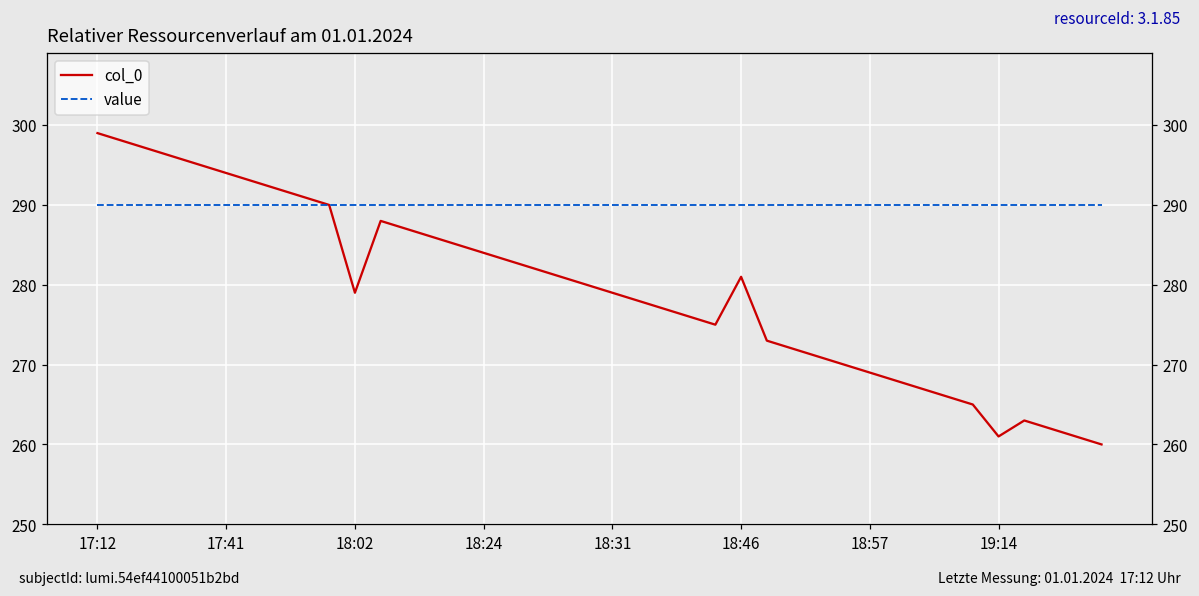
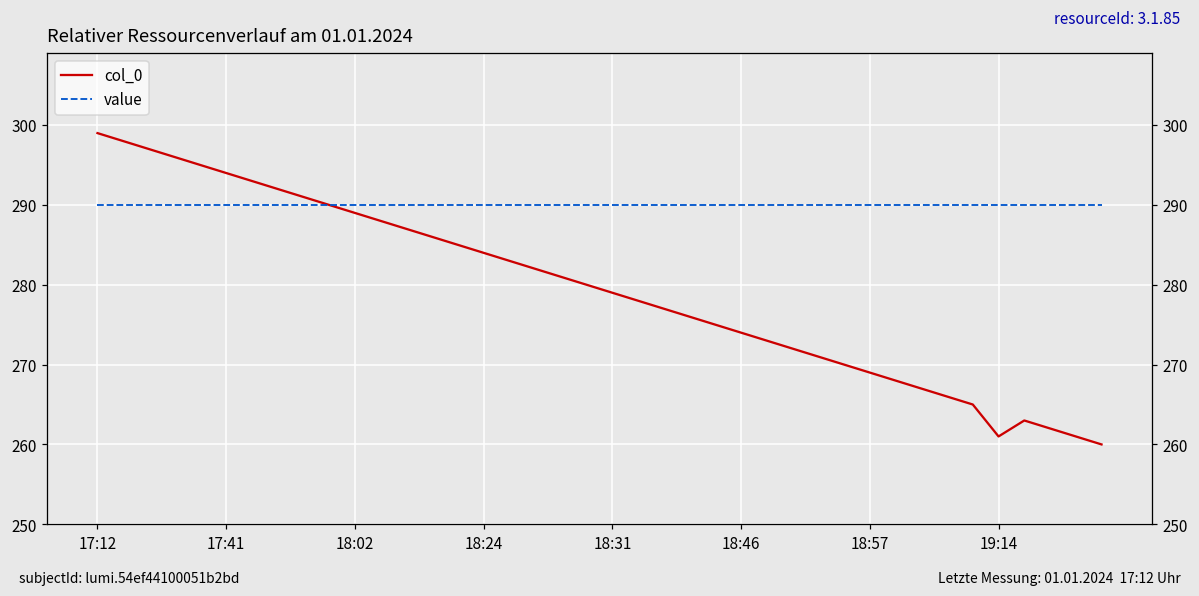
col_0, 18:02: 279 -> 289
col_0, 18:46: 281 -> 274
